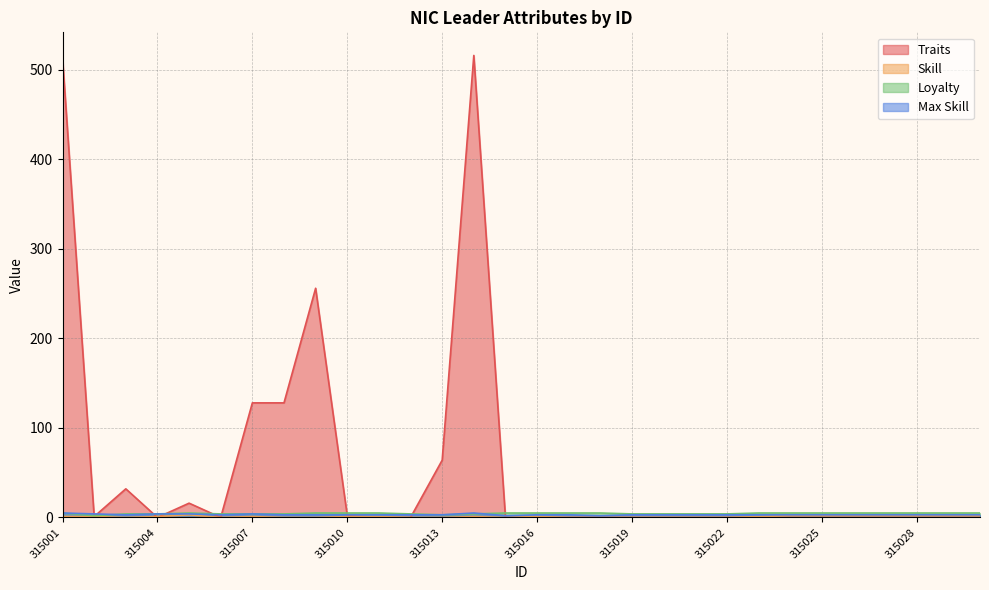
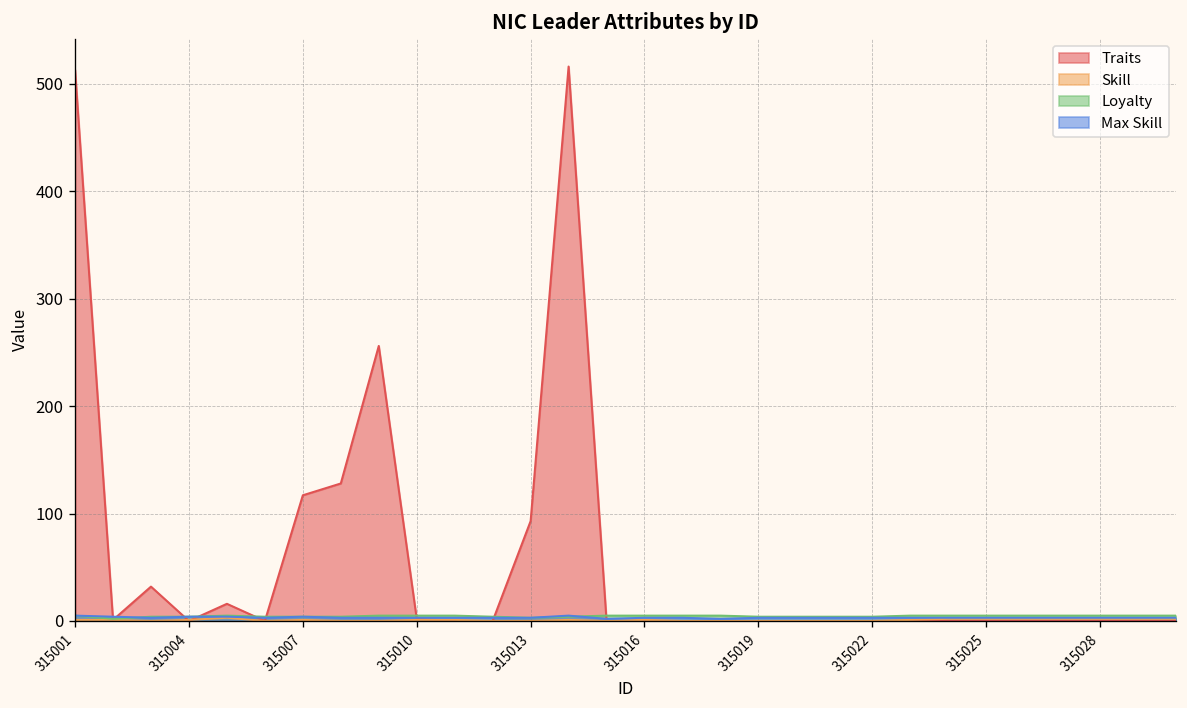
Traits, 315007: 130 -> 120
Traits, 315013: 60 -> 90
